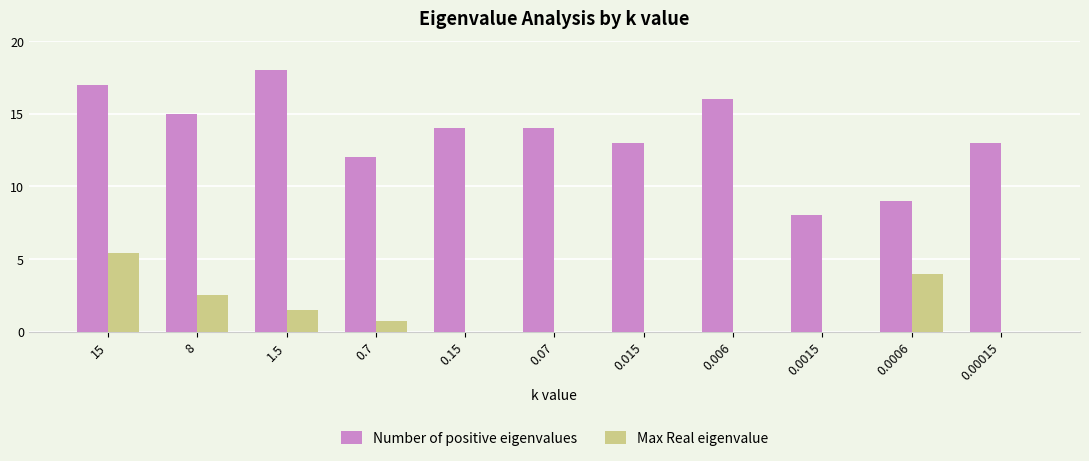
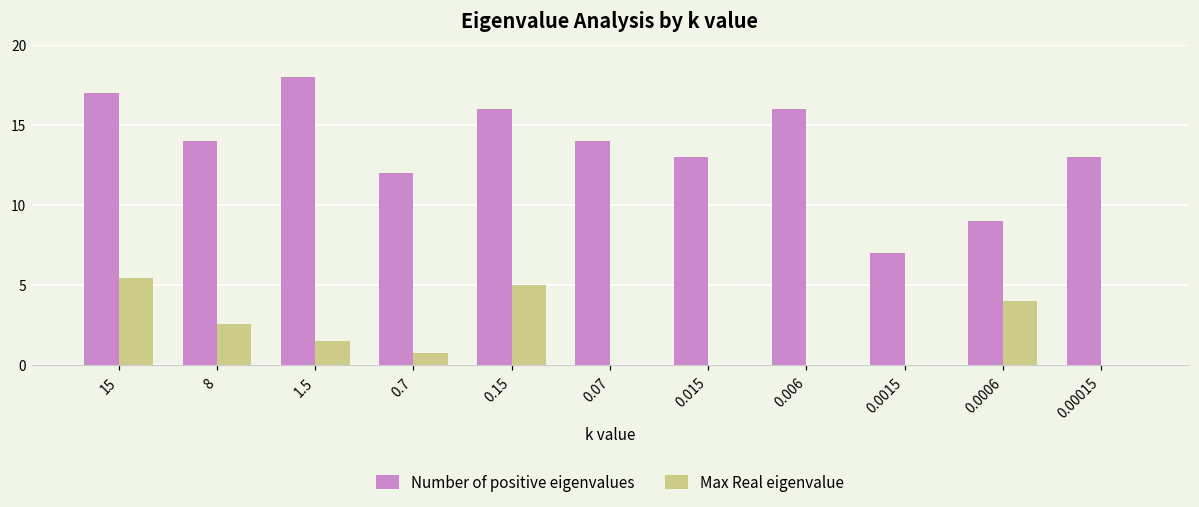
Number of positive eigenvalues, 8: 15 -> 14
Number of positive eigenvalues, 0.15: 14 -> 16
Max Real eigenvalue, 0.15: 0 -> 5
Number of positive eigenvalues, 0.0015: 8 -> 7
